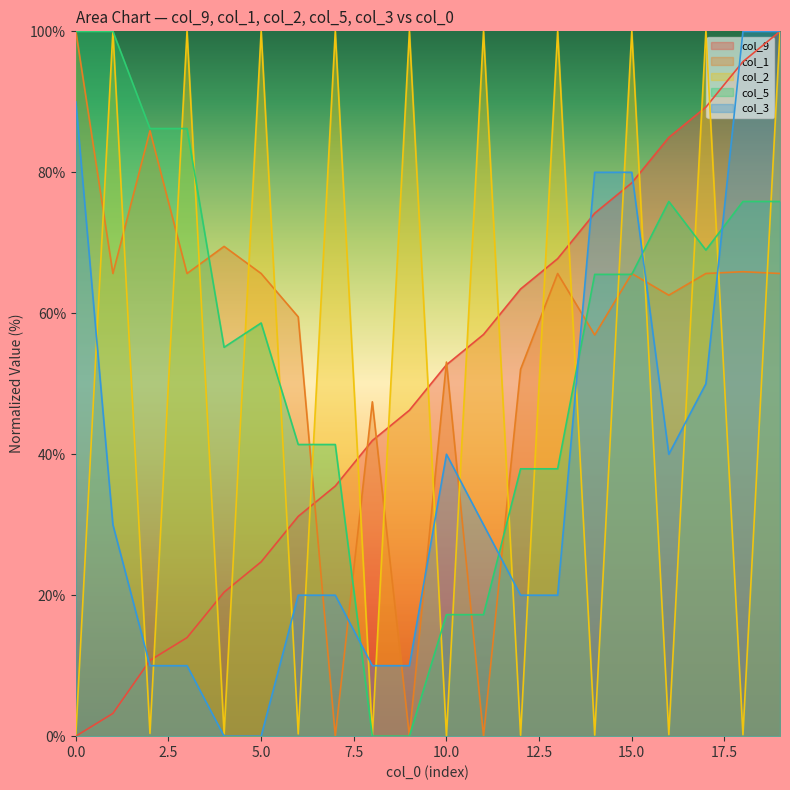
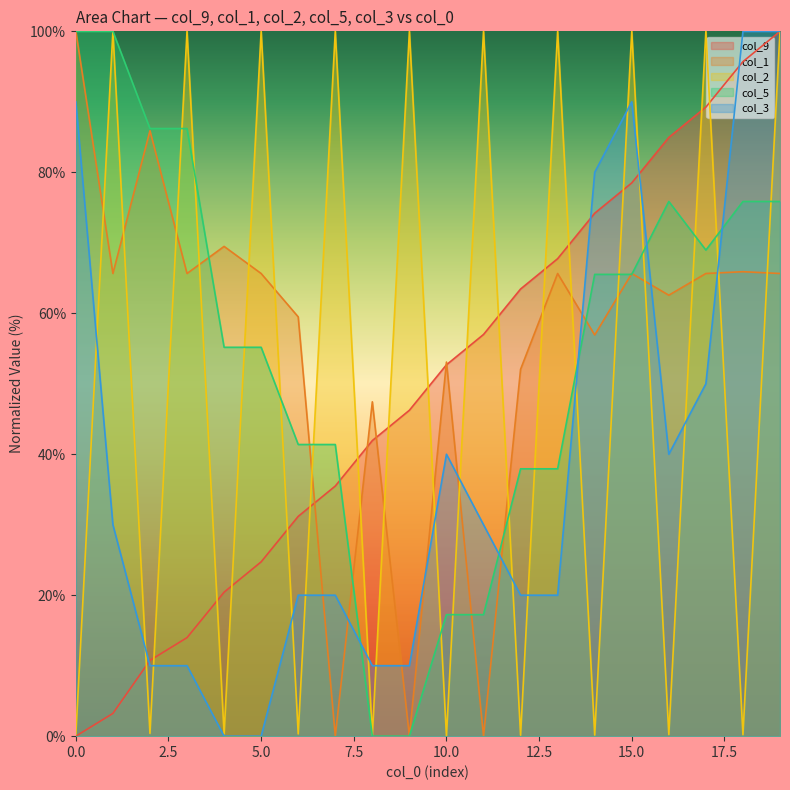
col_5, 5.0: 59% -> 55%
col_3, 15.0: 80% -> 90%
